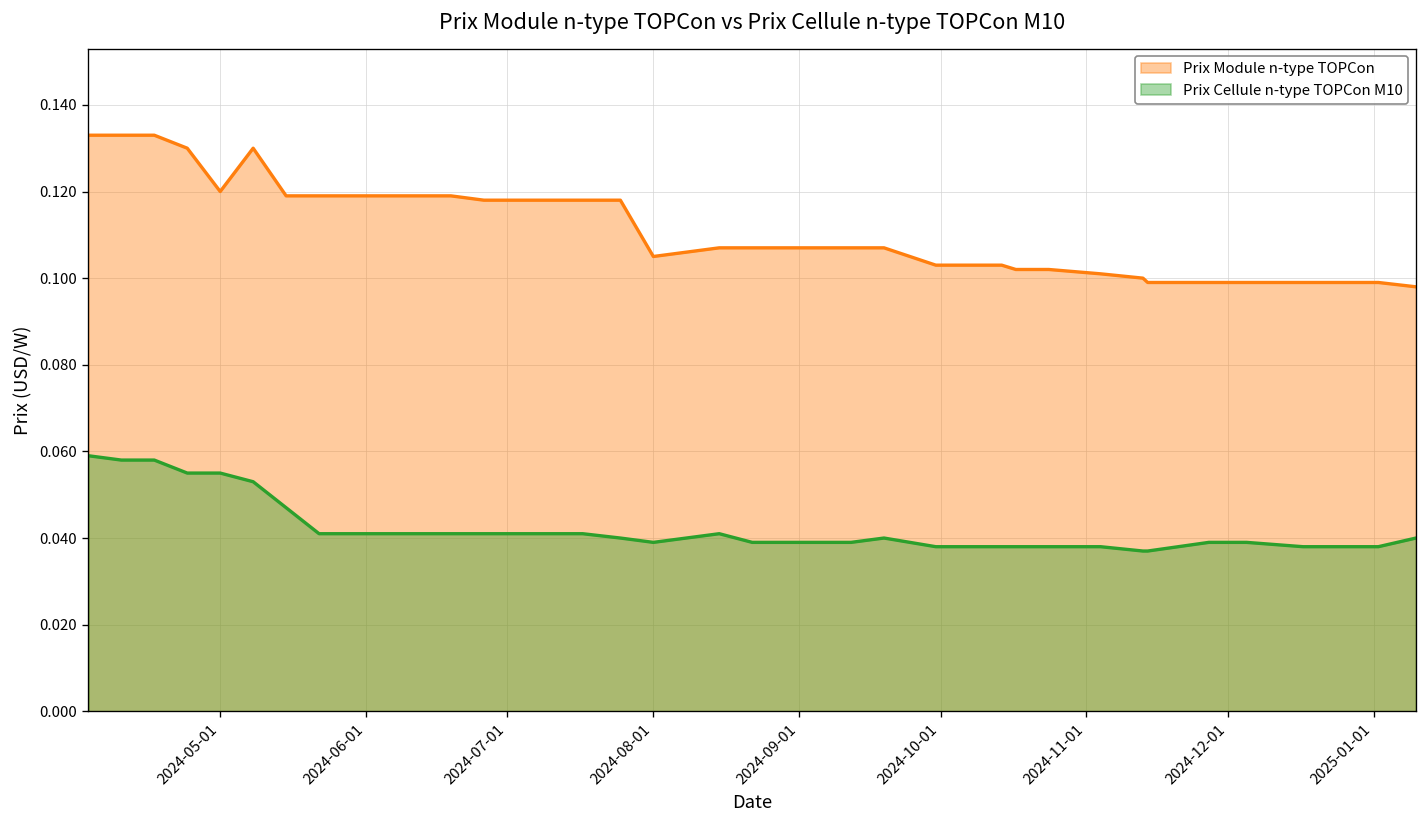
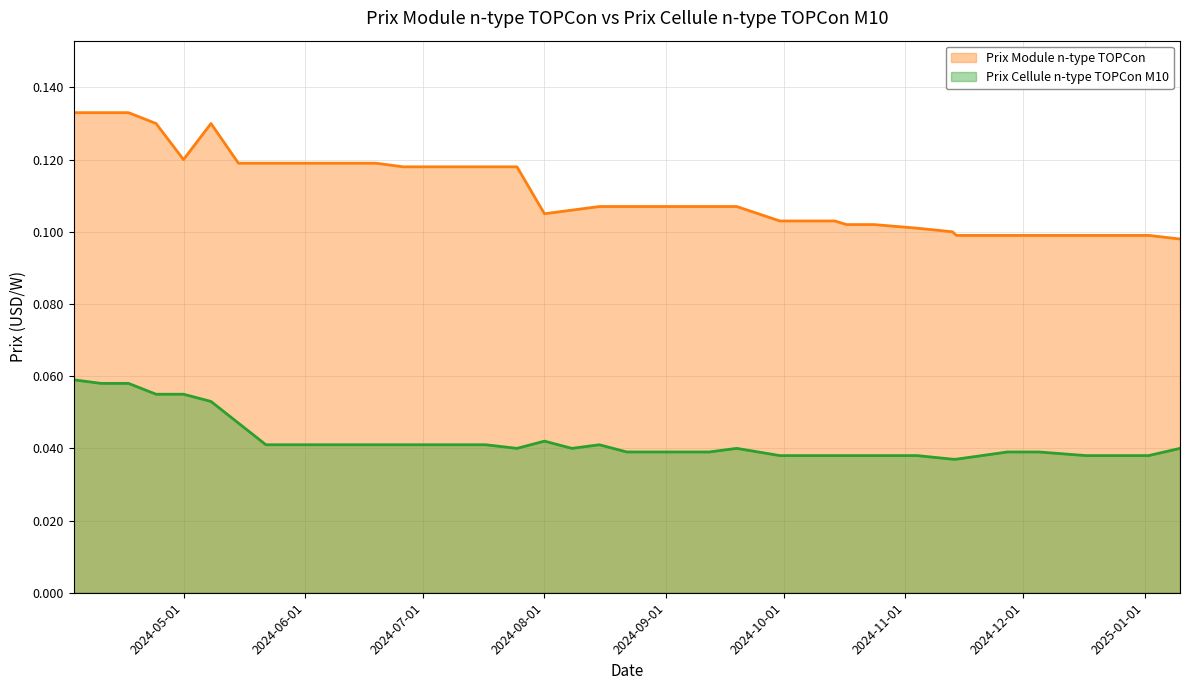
Prix Cellule n-type TOPCon M10, 2024-08-01: 0.039 -> 0.042
